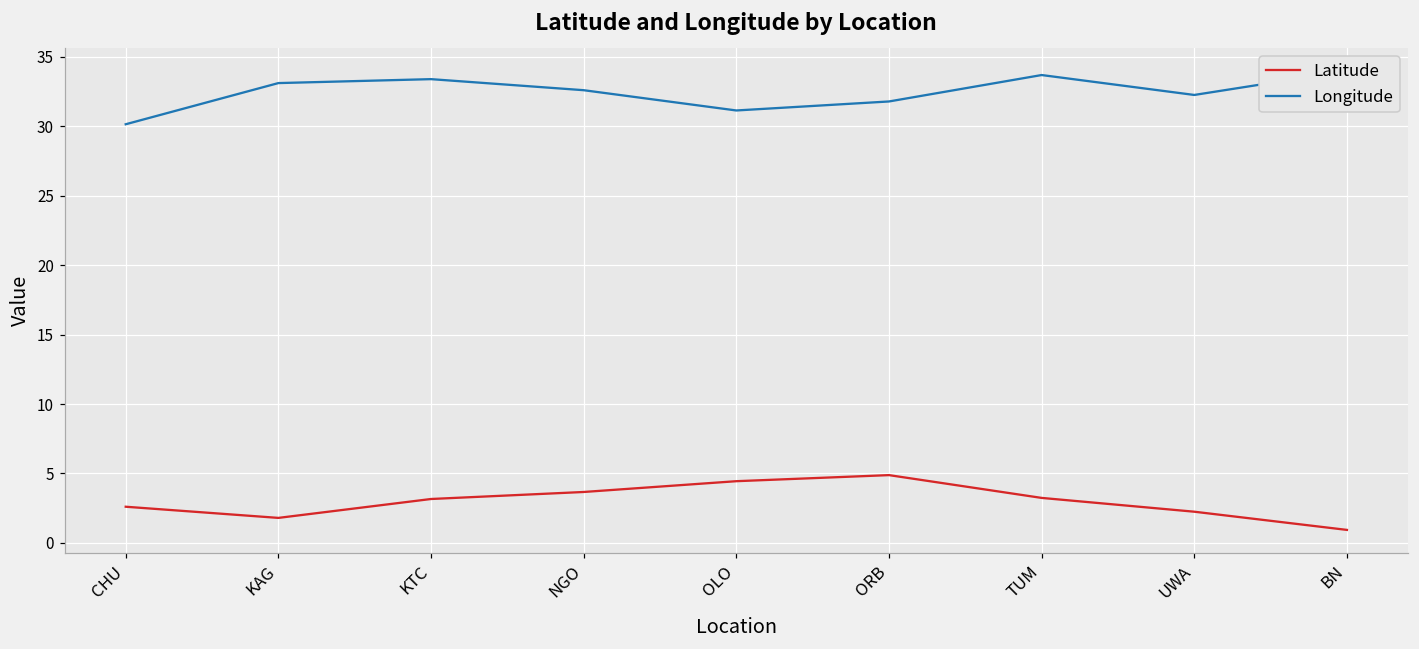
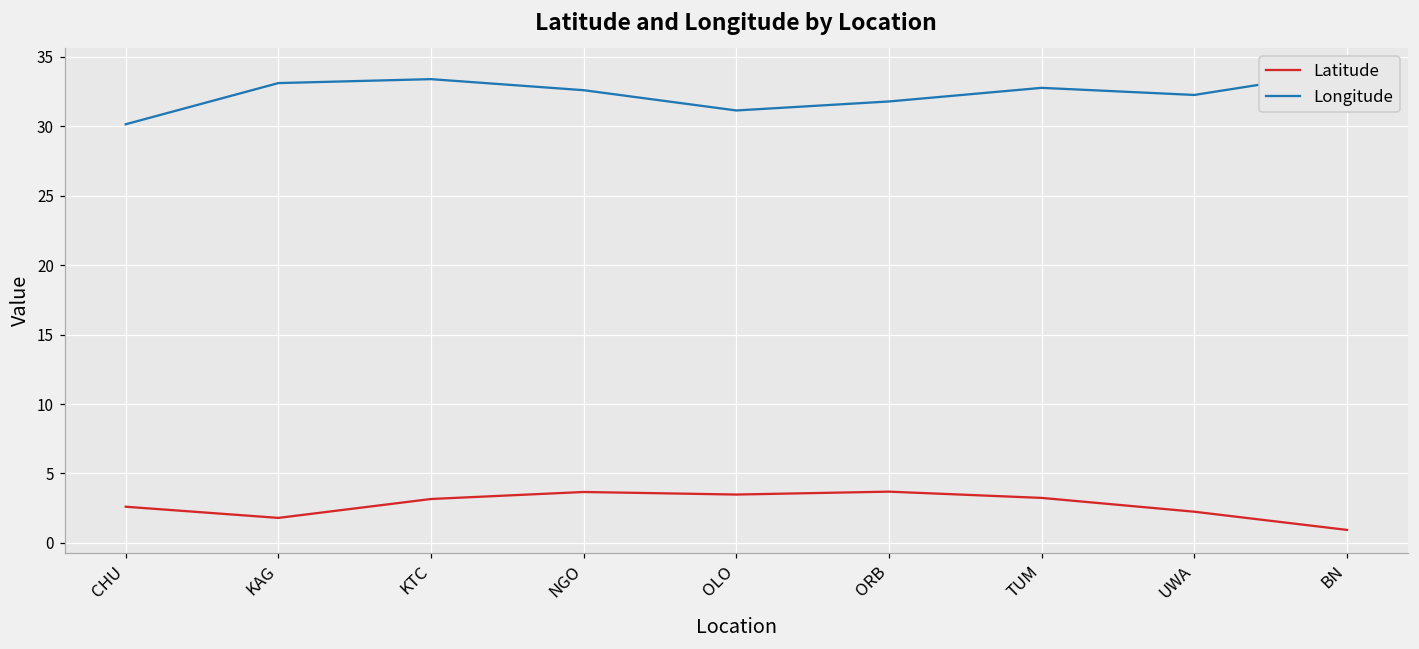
Latitude, OLO: 4.4 -> 3.5
Latitude, ORB: 4.9 -> 3.7
Longitude, TUM: 33.7 -> 32.8
